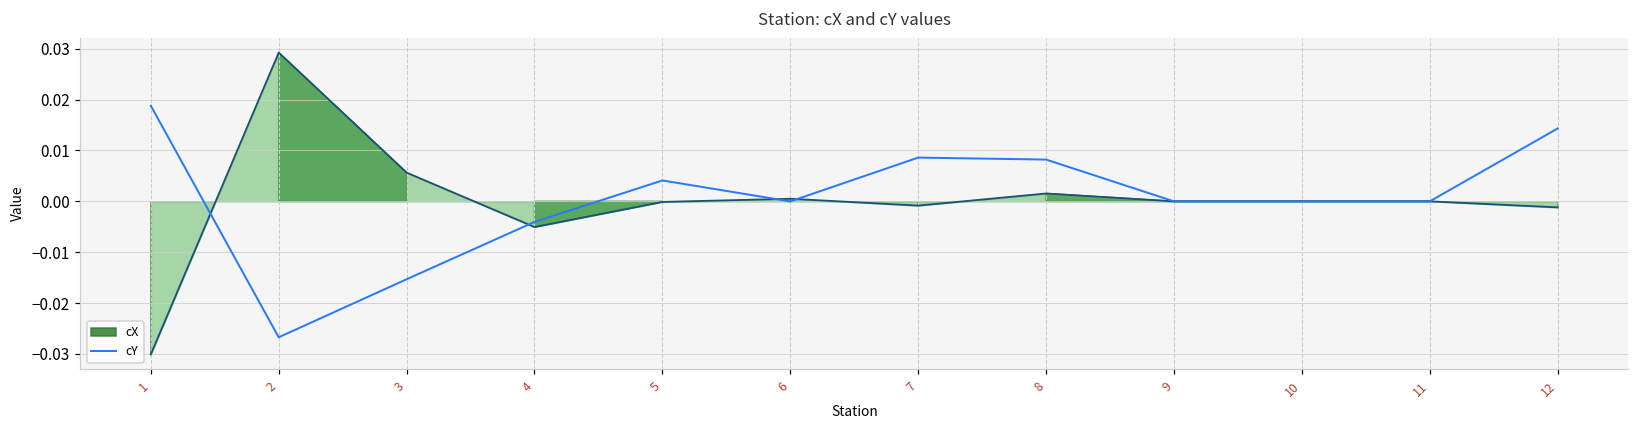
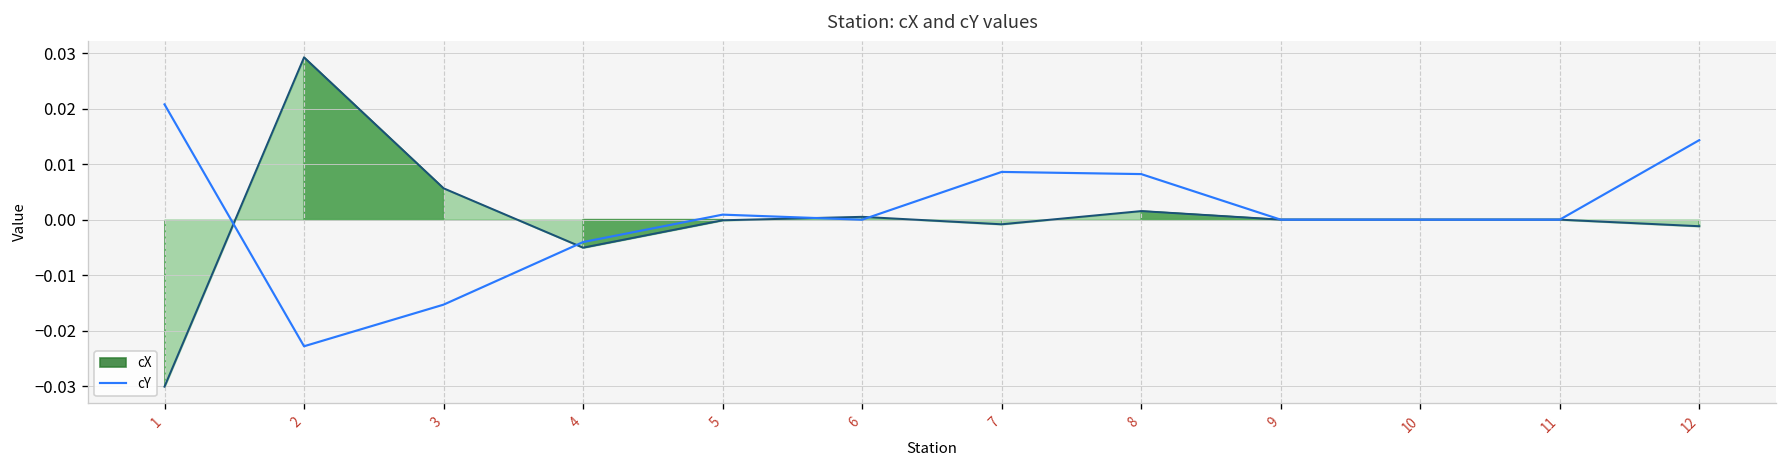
cY, 1: 0.019 -> 0.021
cY, 2: -0.027 -> -0.023
cY, 5: 0.004 -> 0.001
